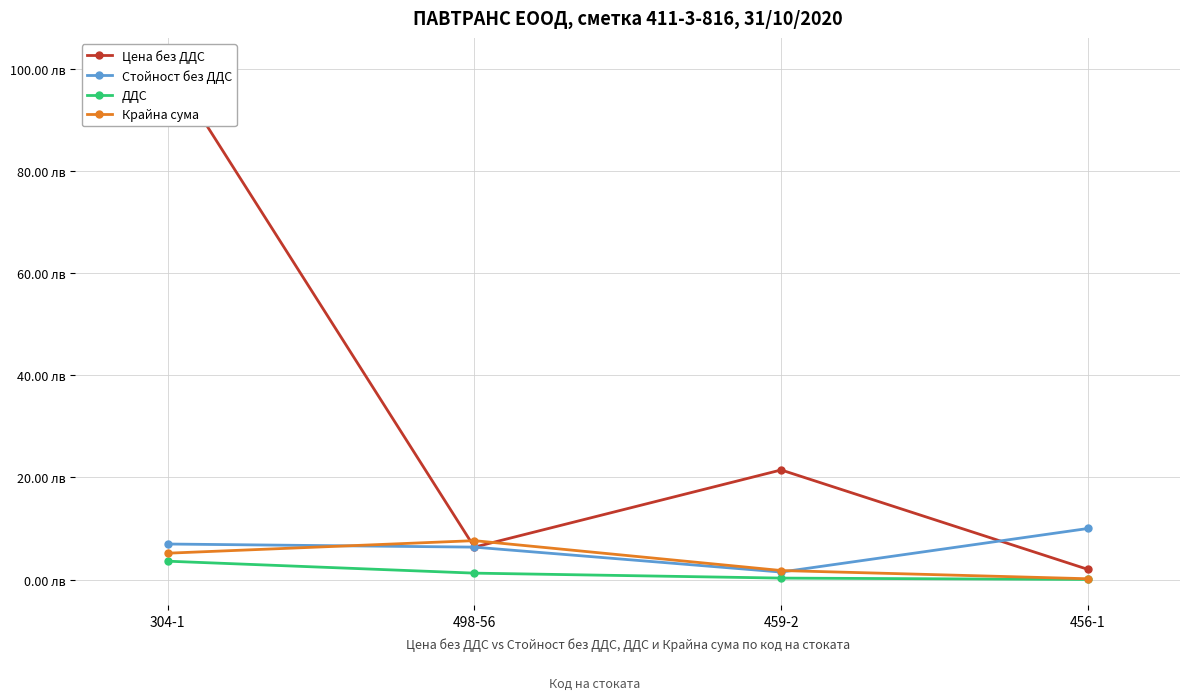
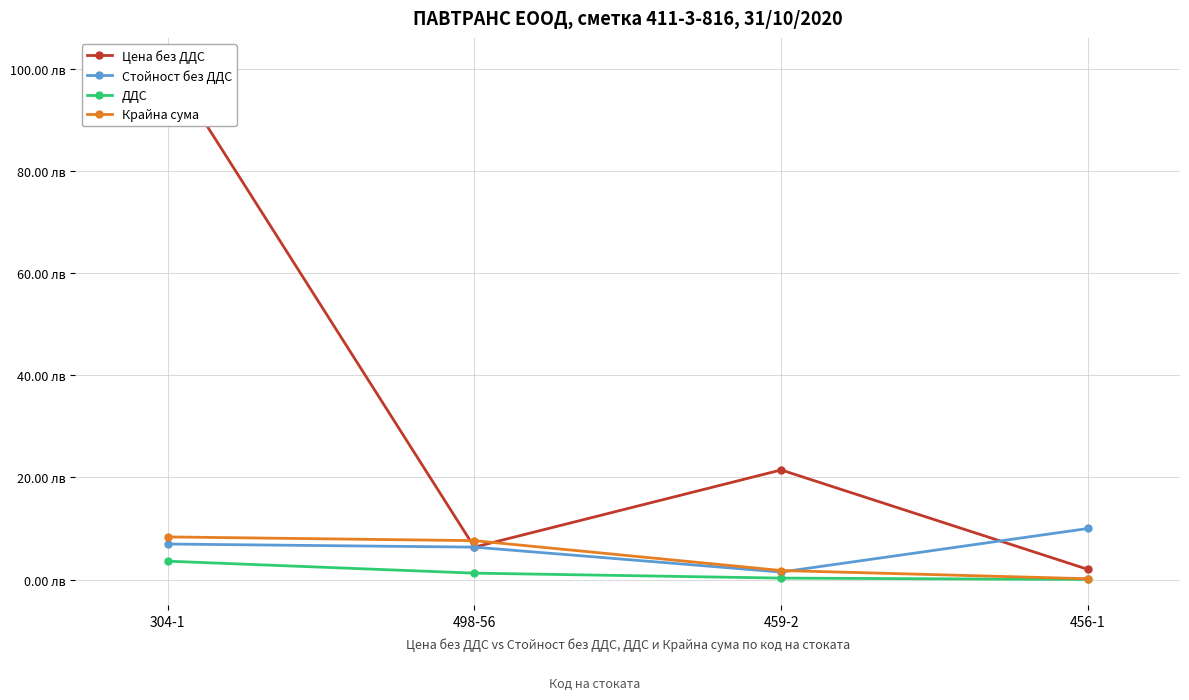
Крайна сума, 304-1: 5 лв -> 8 лв
